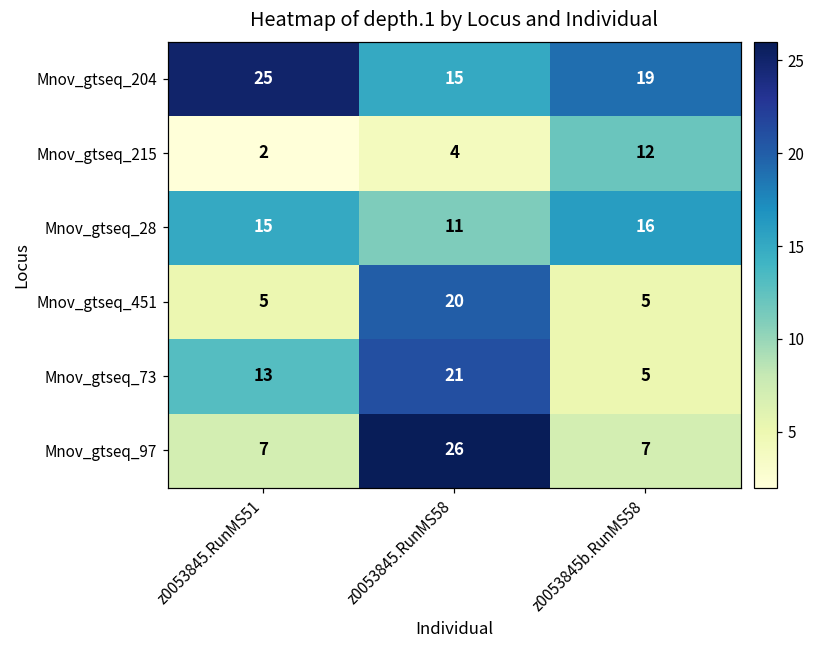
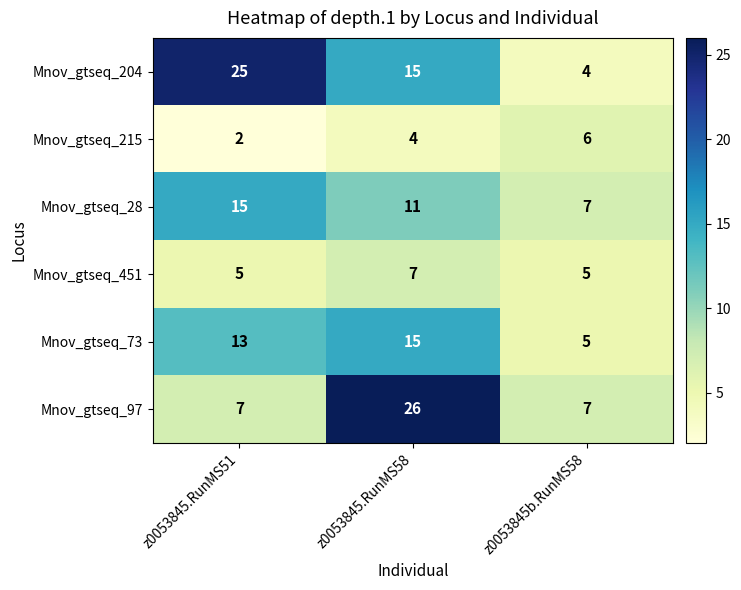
Mnov_gtseq_204, z0053845b.RunMS58: 19 -> 4
Mnov_gtseq_215, z0053845b.RunMS58: 12 -> 6
Mnov_gtseq_28, z0053845b.RunMS58: 16 -> 7
Mnov_gtseq_451, z0053845.RunMS58: 20 -> 7
Mnov_gtseq_73, z0053845.RunMS58: 21 -> 15
